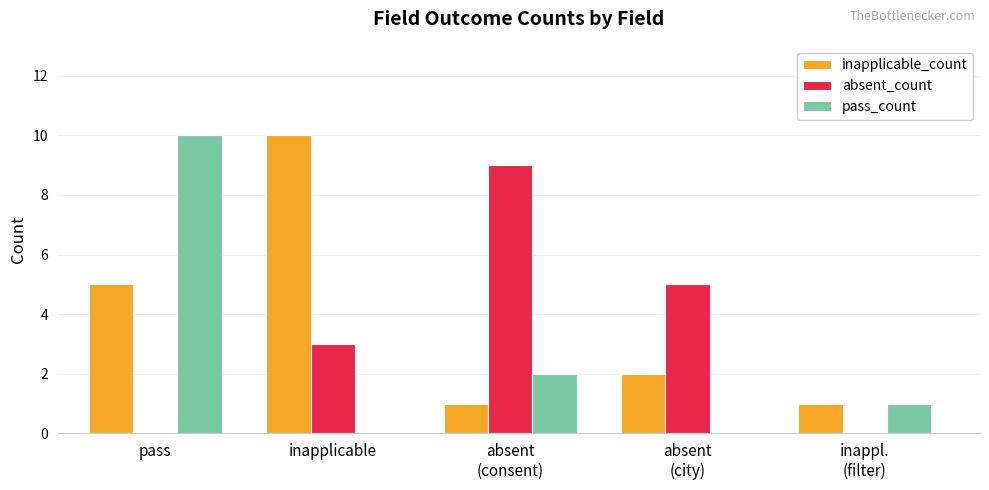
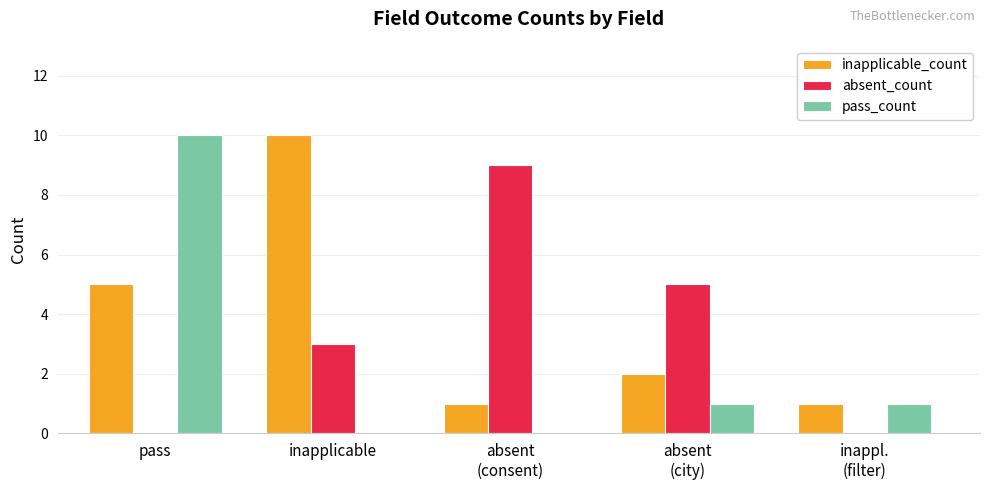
pass_count, absent (consent): 2 -> 0
pass_count, absent (city): 0 -> 1
